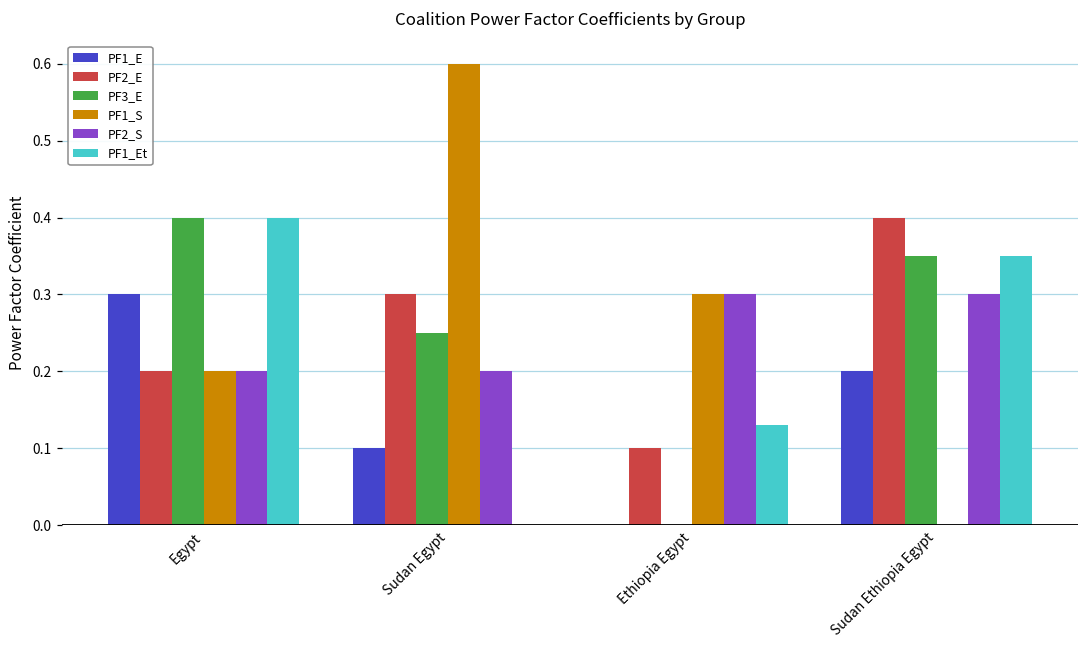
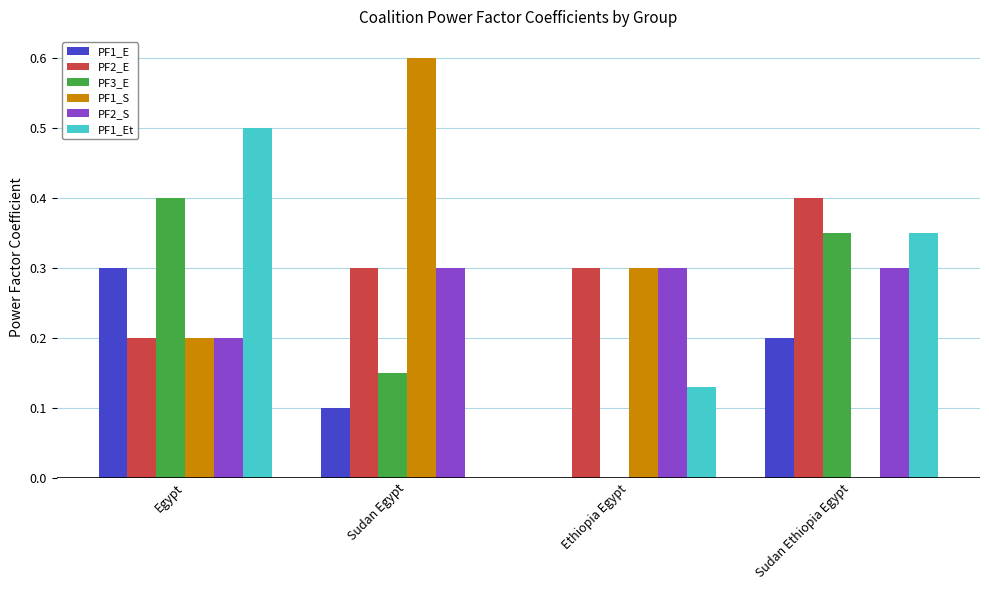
PF1_Et, Egypt: 0.4 -> 0.5
PF3_E, Sudan Egypt: 0.25 -> 0.15
PF2_S, Sudan Egypt: 0.2 -> 0.3
PF2_E, Ethiopia Egypt: 0.1 -> 0.3
